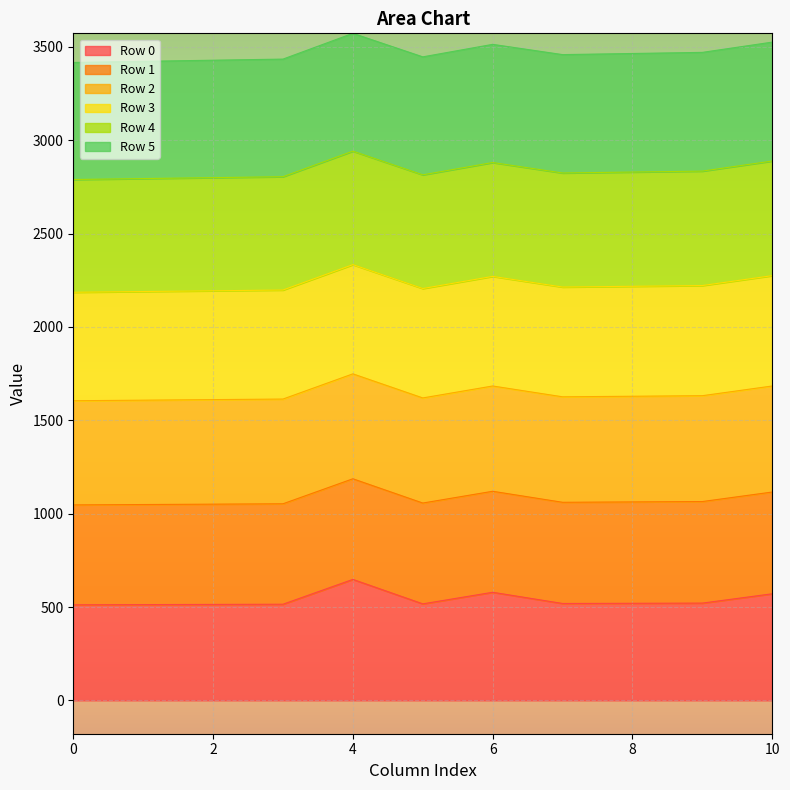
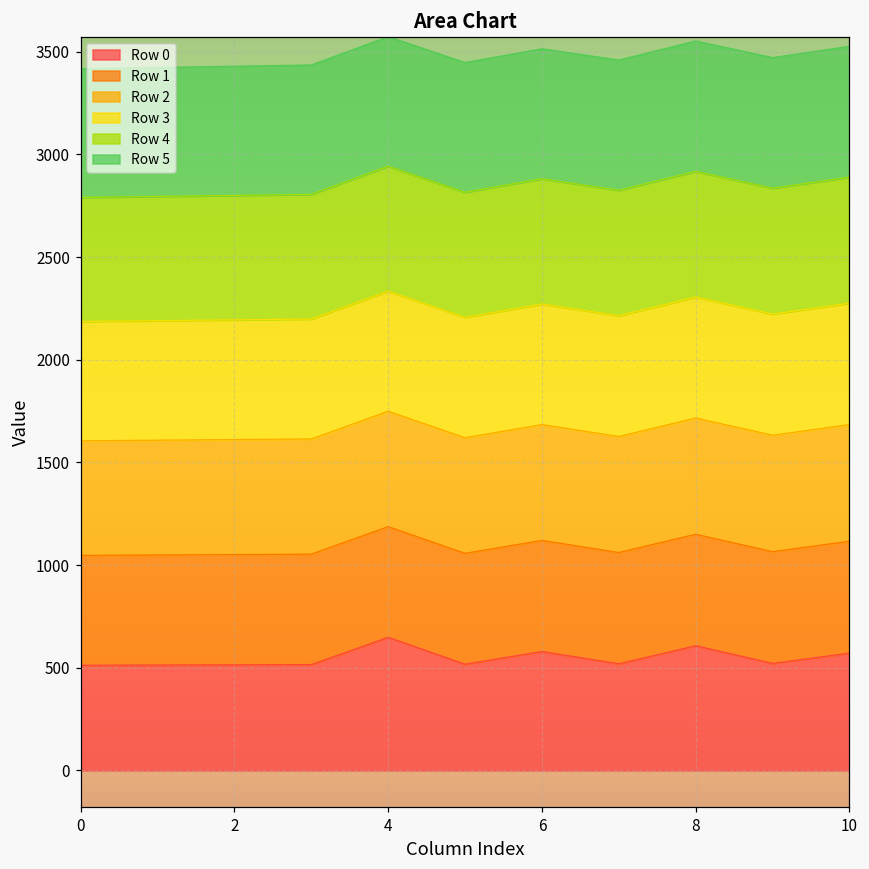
Row 0, 8: 520 -> 610
